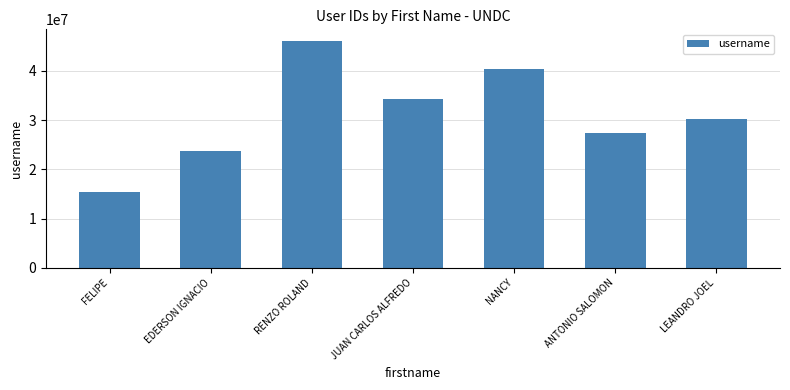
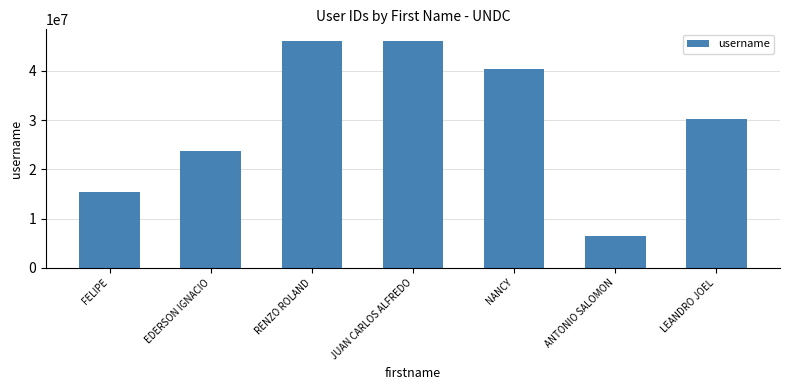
JUAN CARLOS ALFREDO: 34000000 -> 46000000
ANTONIO SALOMON: 27000000 -> 7000000
